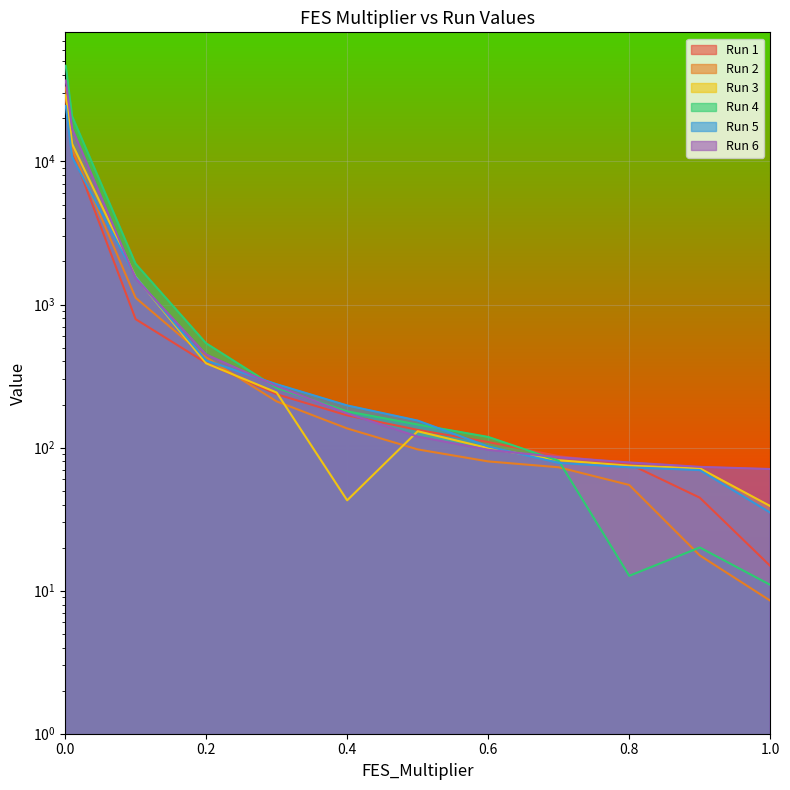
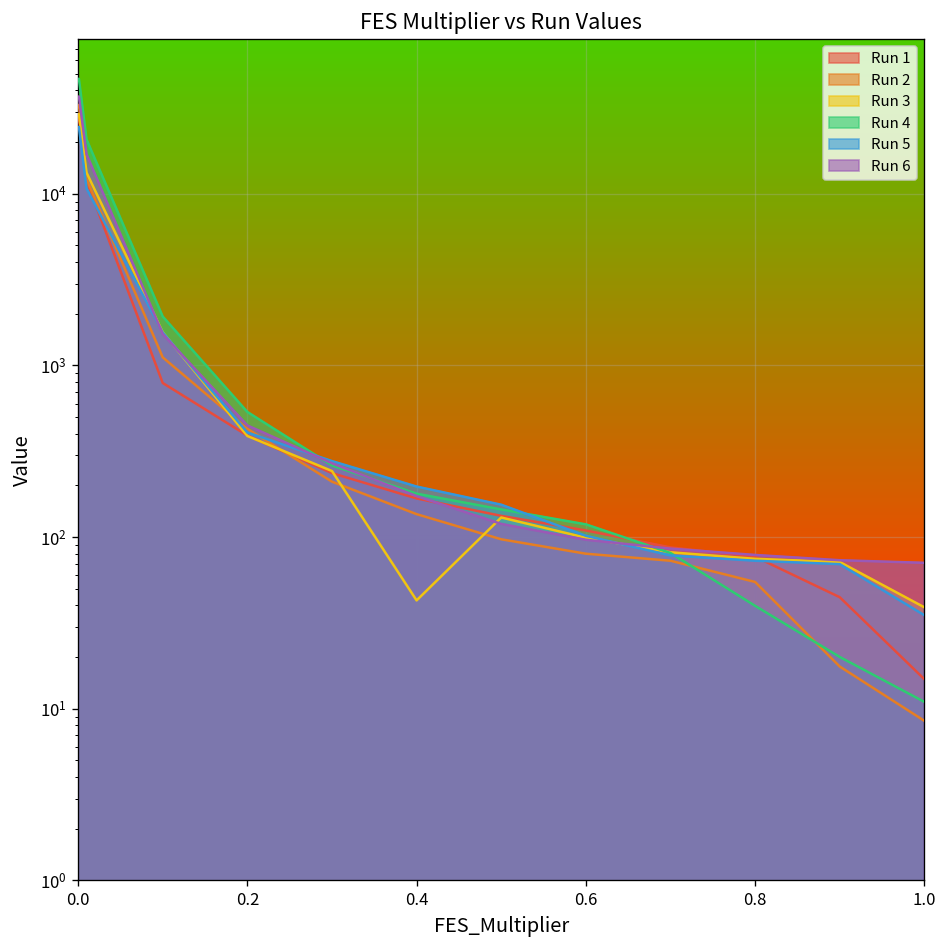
Run 4, 0.8: 13 -> 40
